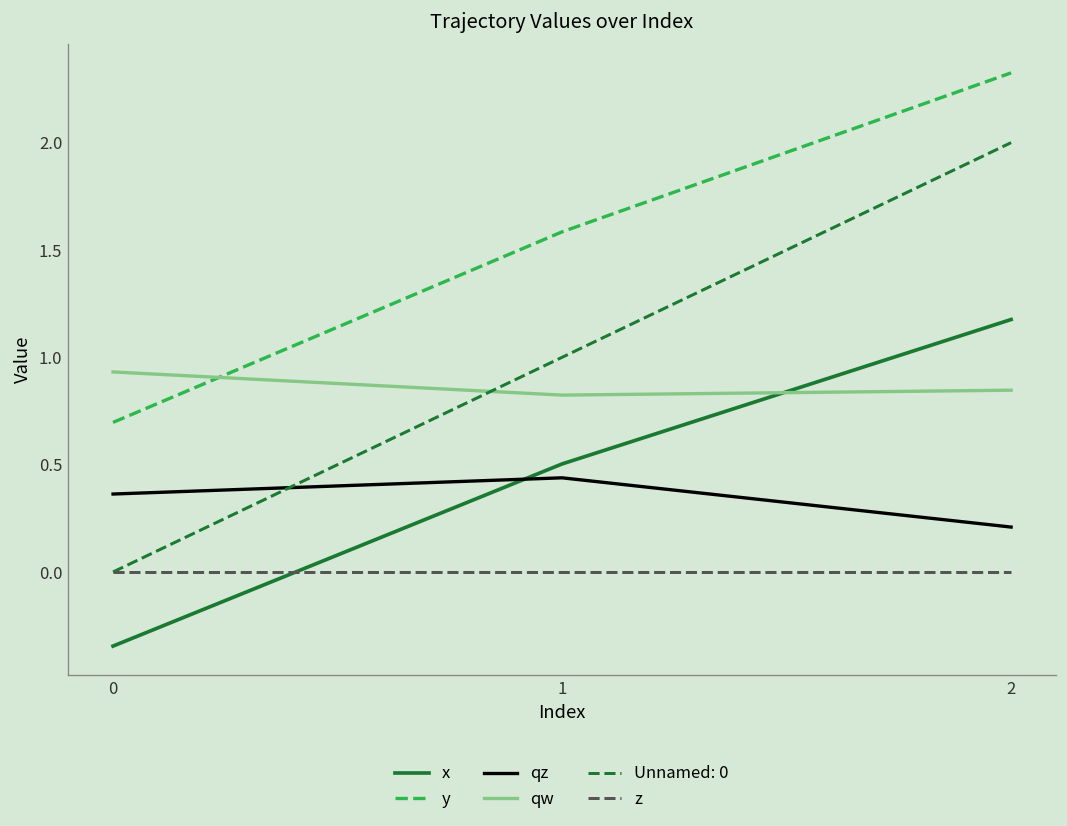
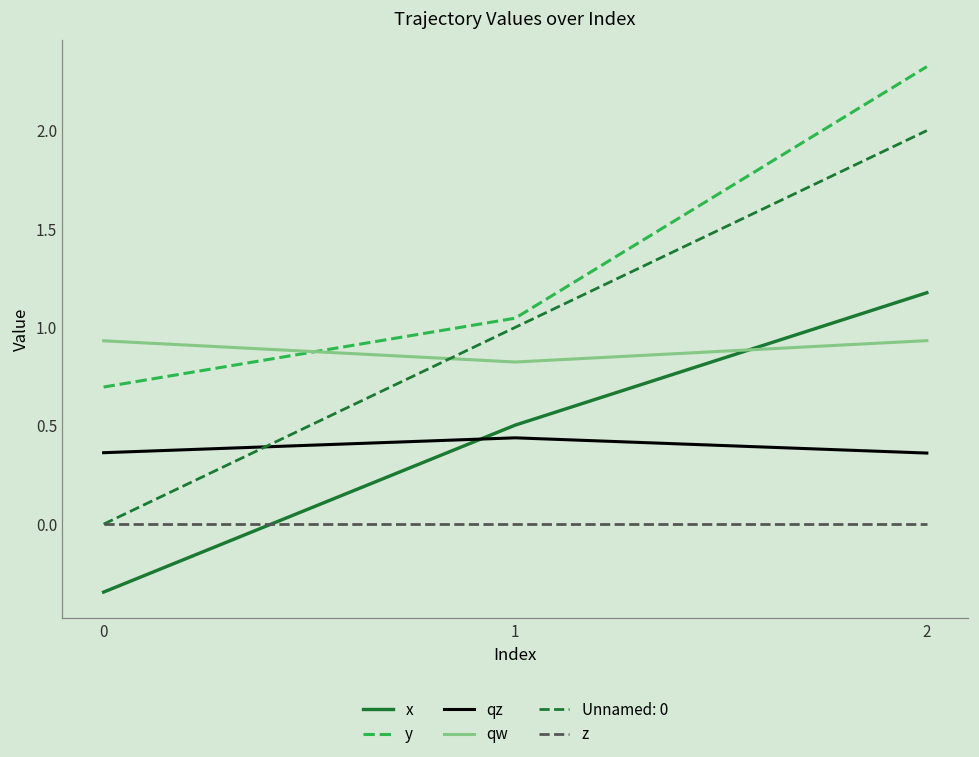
y, 1: 1.58 -> 1.05
qz, 2: 0.21 -> 0.36
qw, 2: 0.85 -> 0.93
